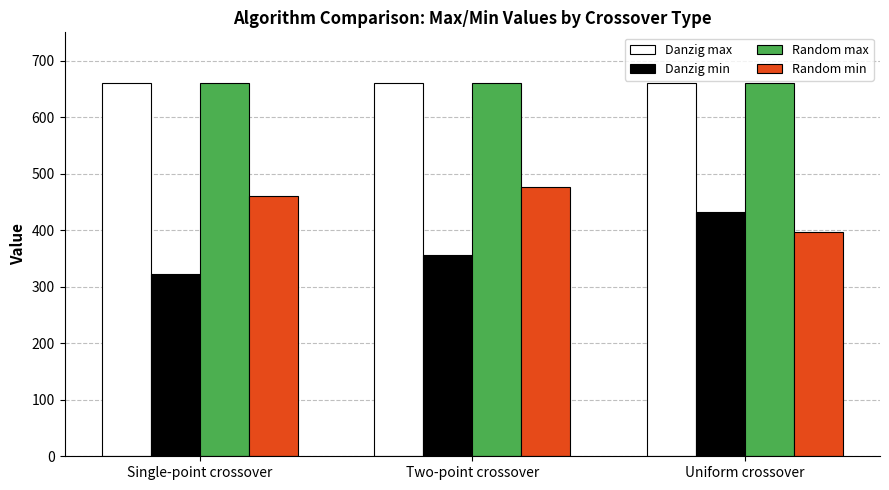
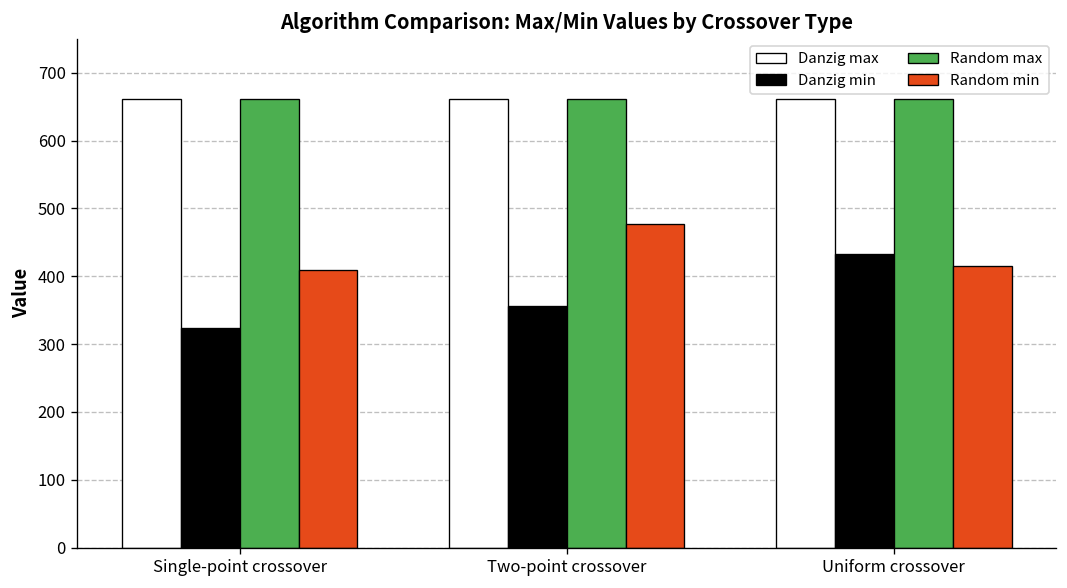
Random min, Single-point crossover: 460 -> 410
Random min, Uniform crossover: 400 -> 420
